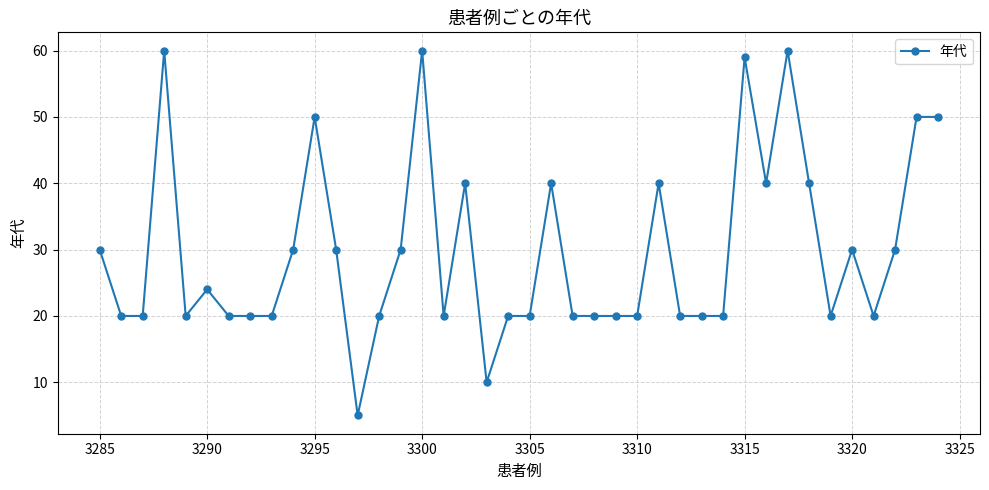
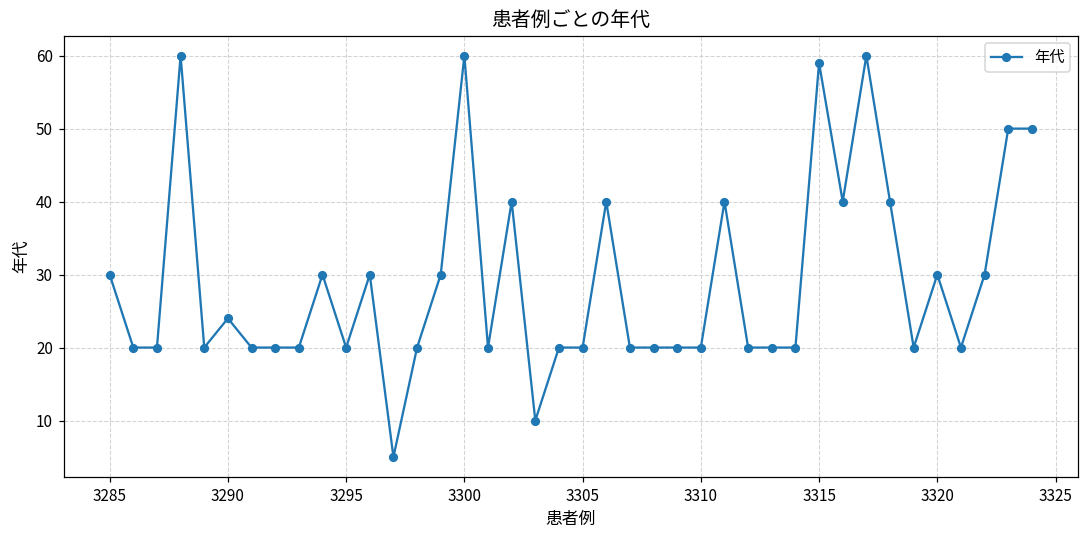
3295: 50 -> 20
